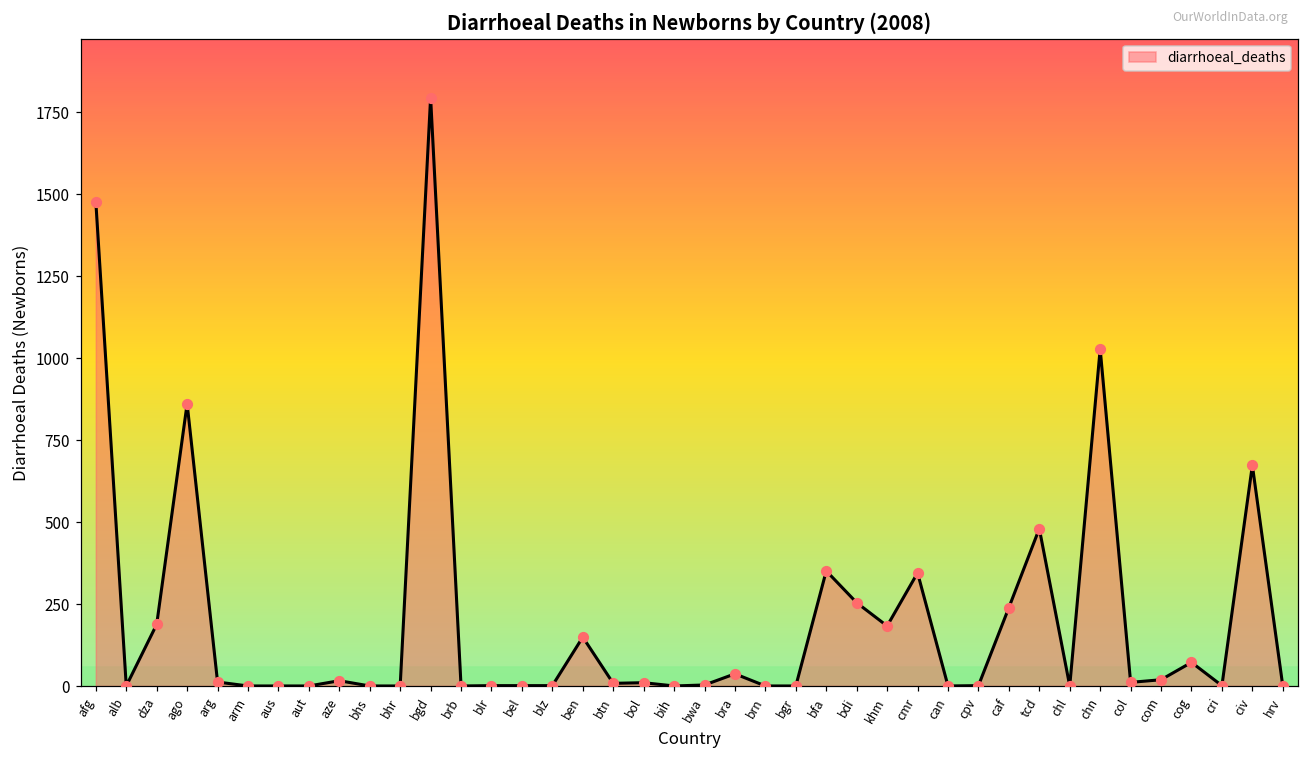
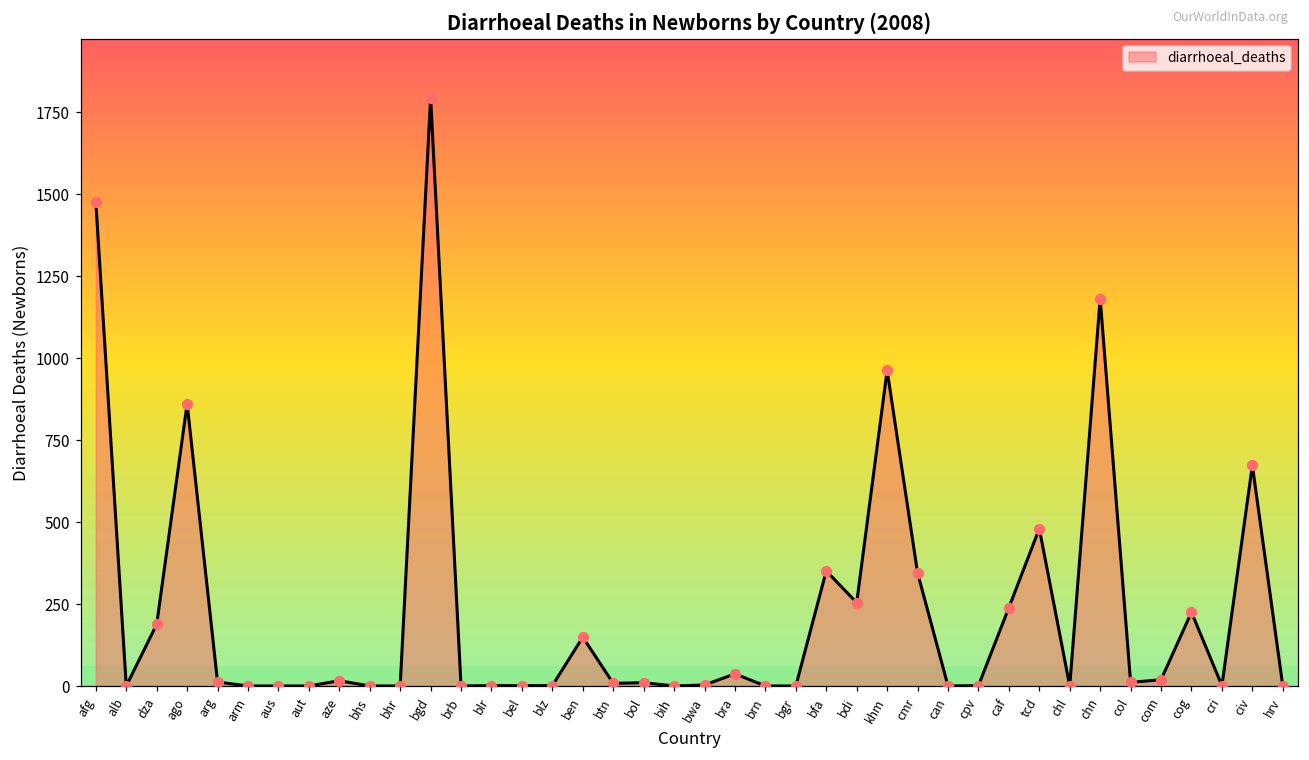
khm: 180 -> 960
chn: 1030 -> 1180
cog: 70 -> 230
